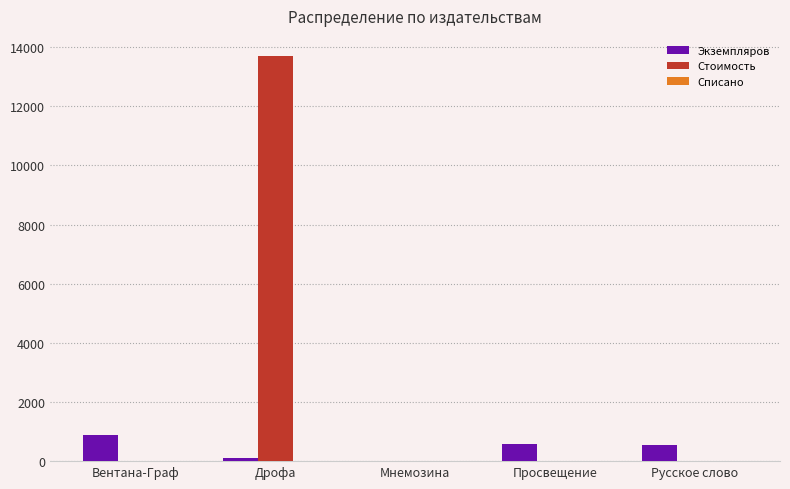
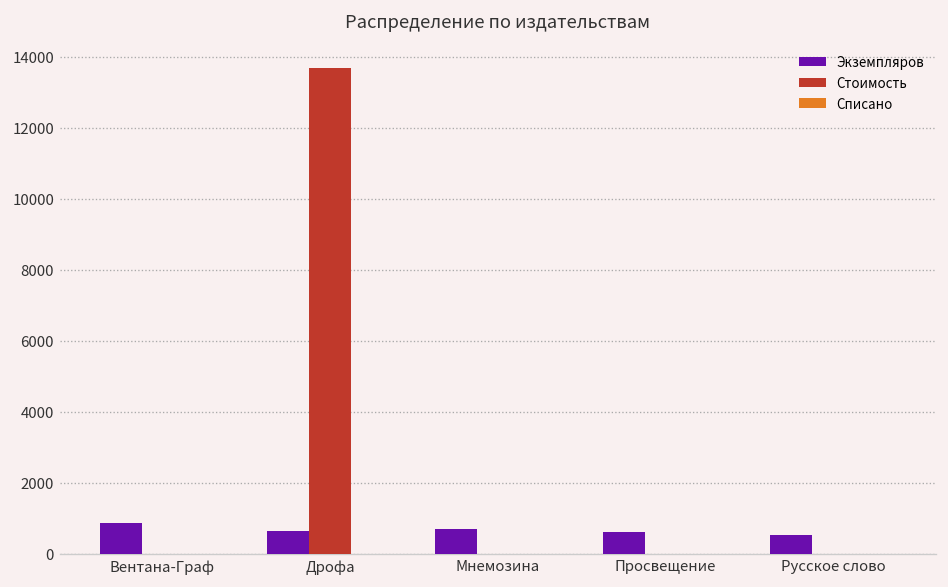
Экземпляров, Дрофа: 100 -> 600
Экземпляров, Мнемозина: 0 -> 700
